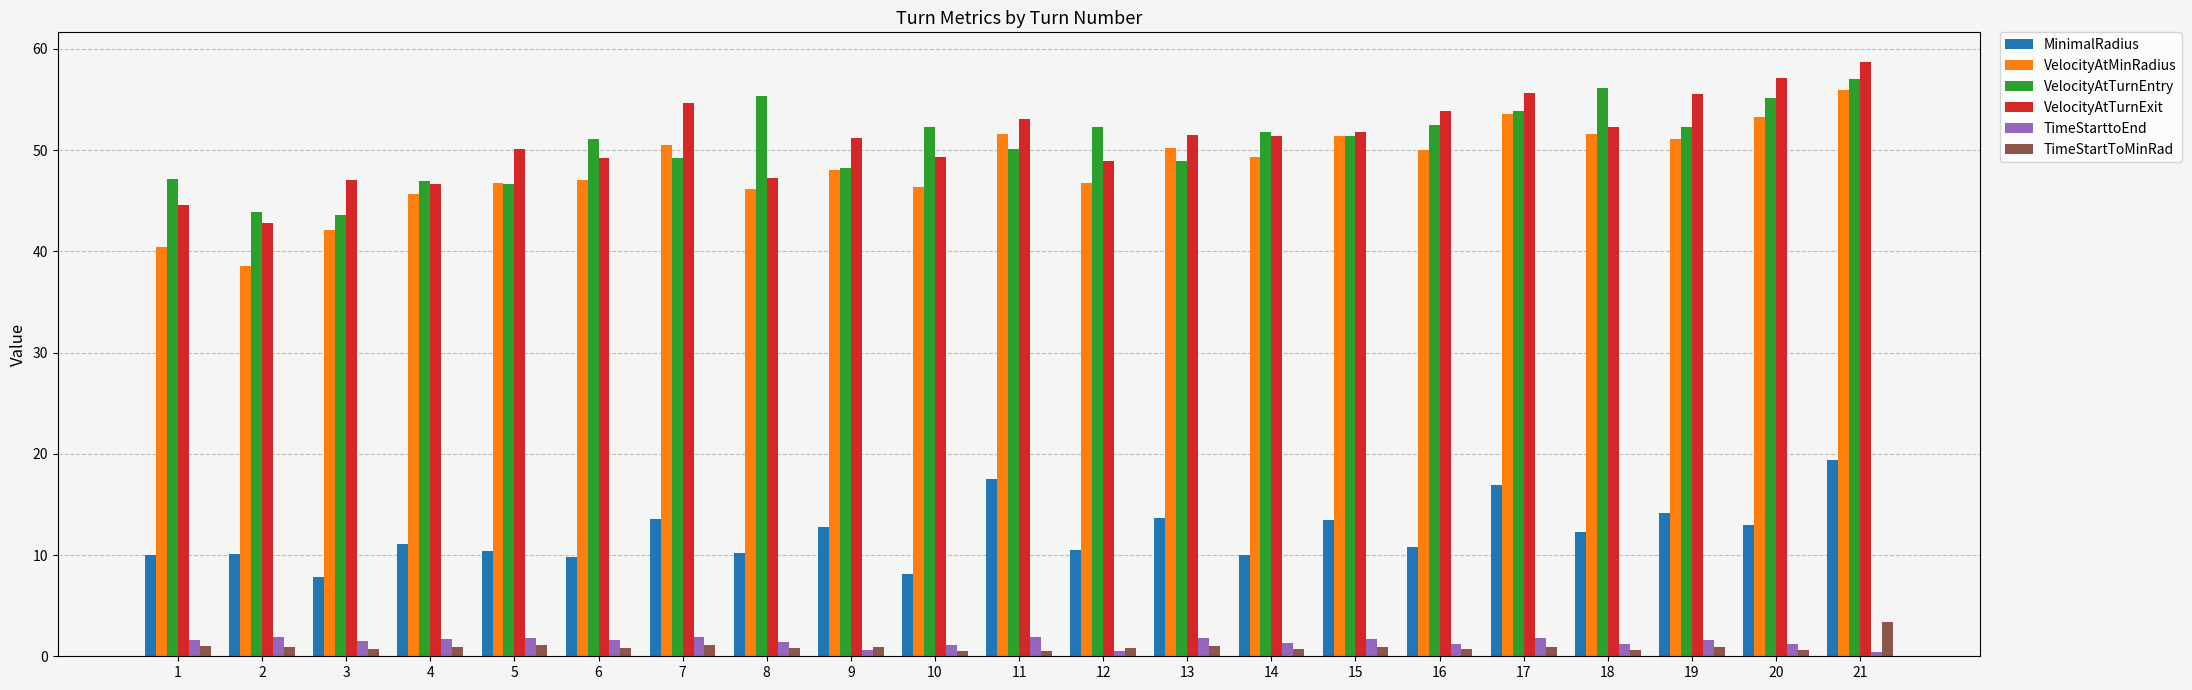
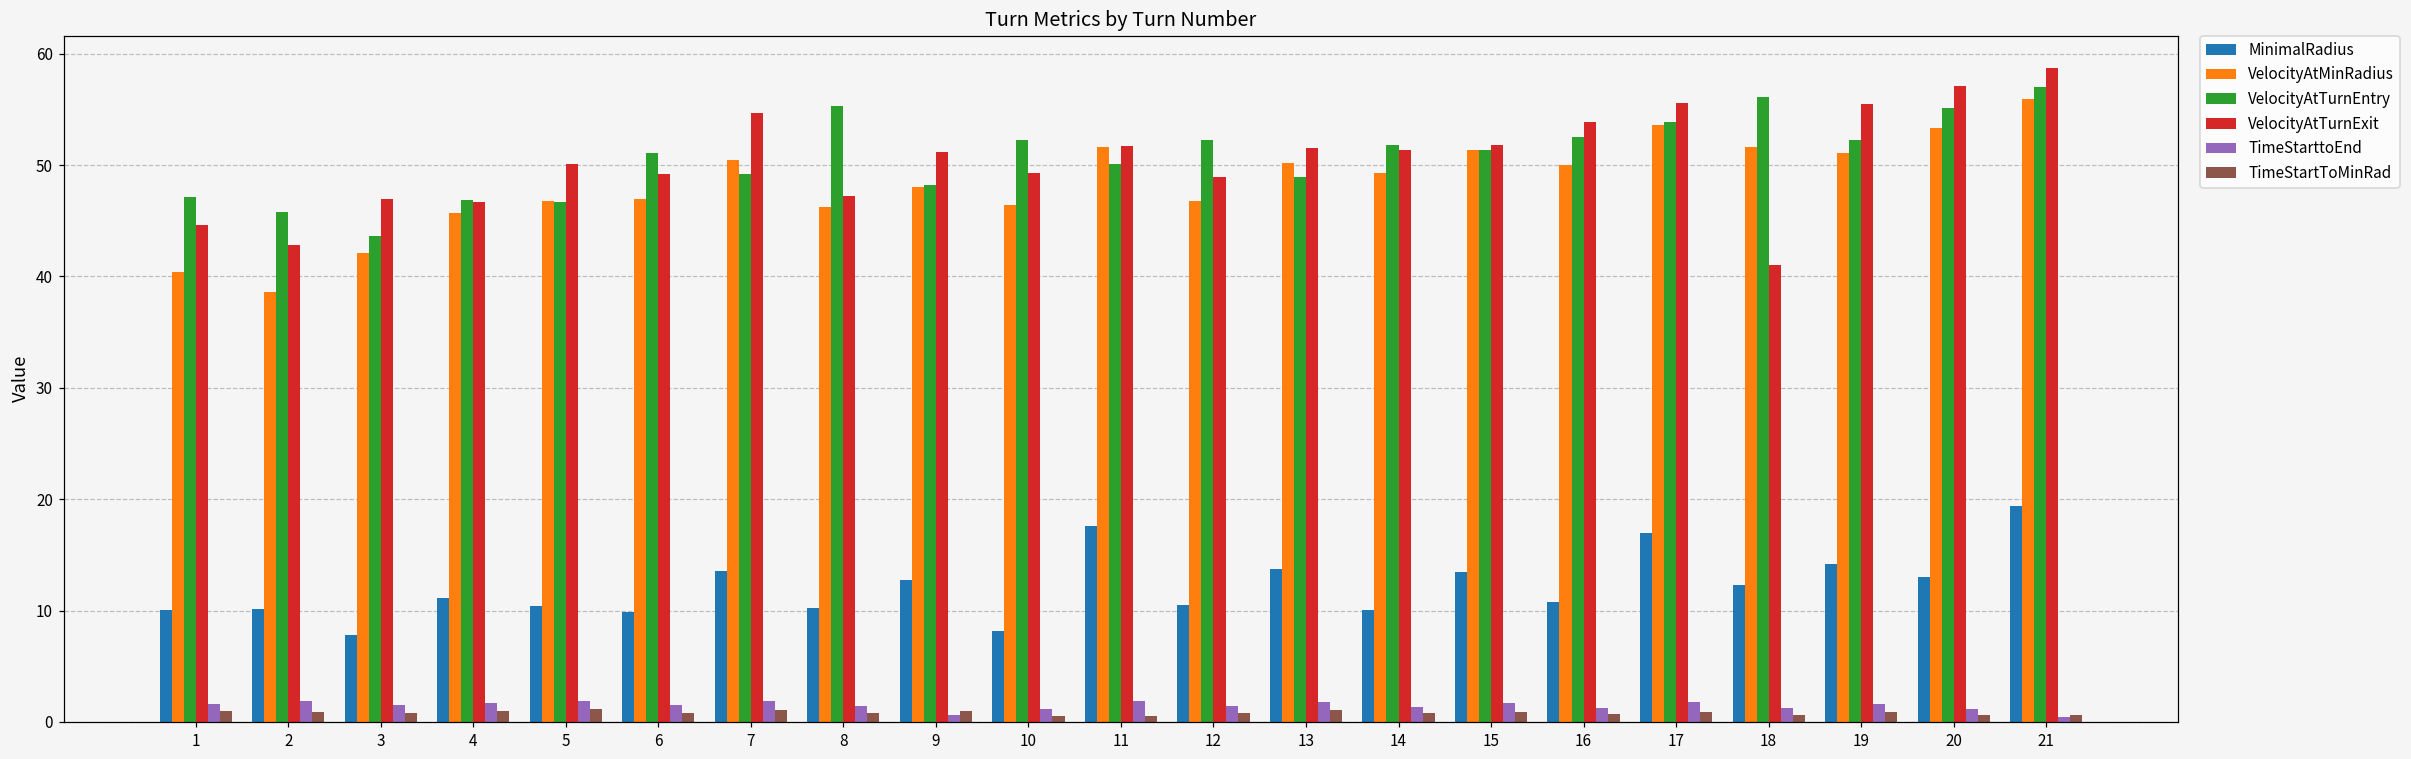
VelocityAtTurnEntry, 2: 43.9 -> 45.8
VelocityAtTurnExit, 11: 53.1 -> 51.7
TimeStarttoEnd, 12: 0.5 -> 1.4
VelocityAtTurnExit, 18: 52.3 -> 41.0
TimeStartToMinRad, 21: 3.4 -> 0.6
